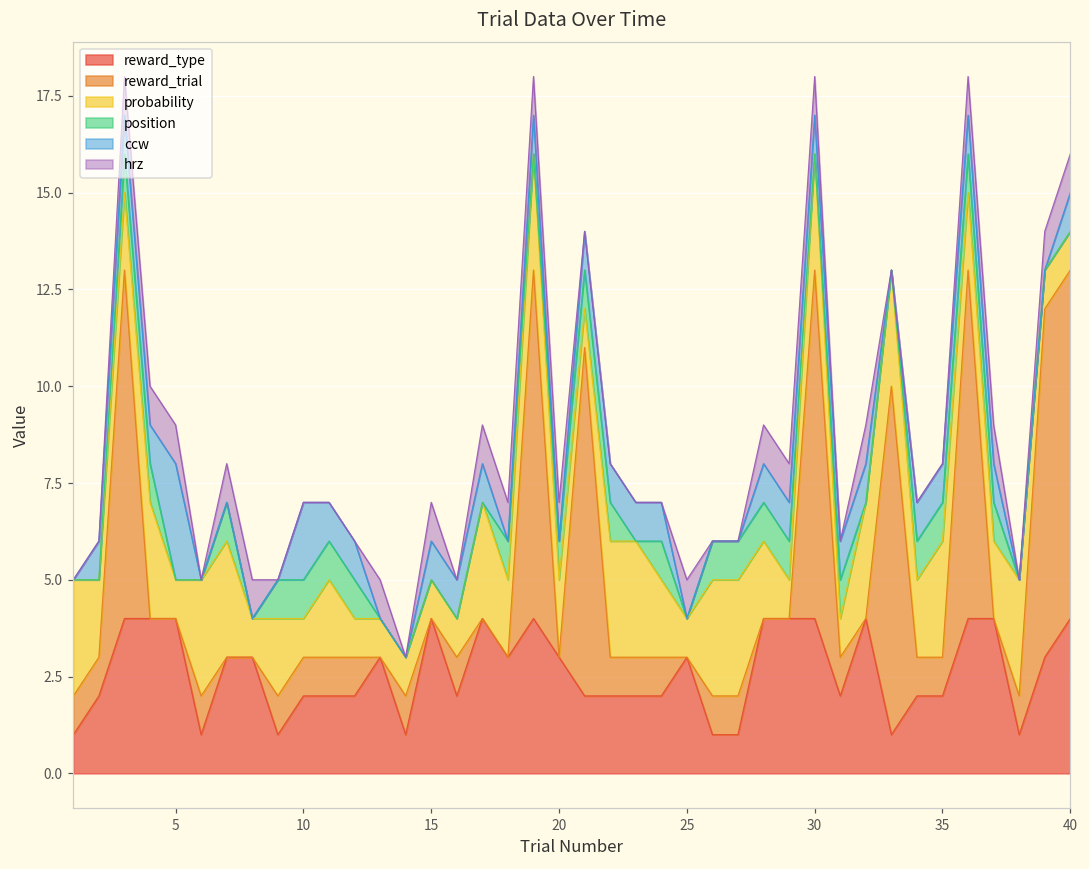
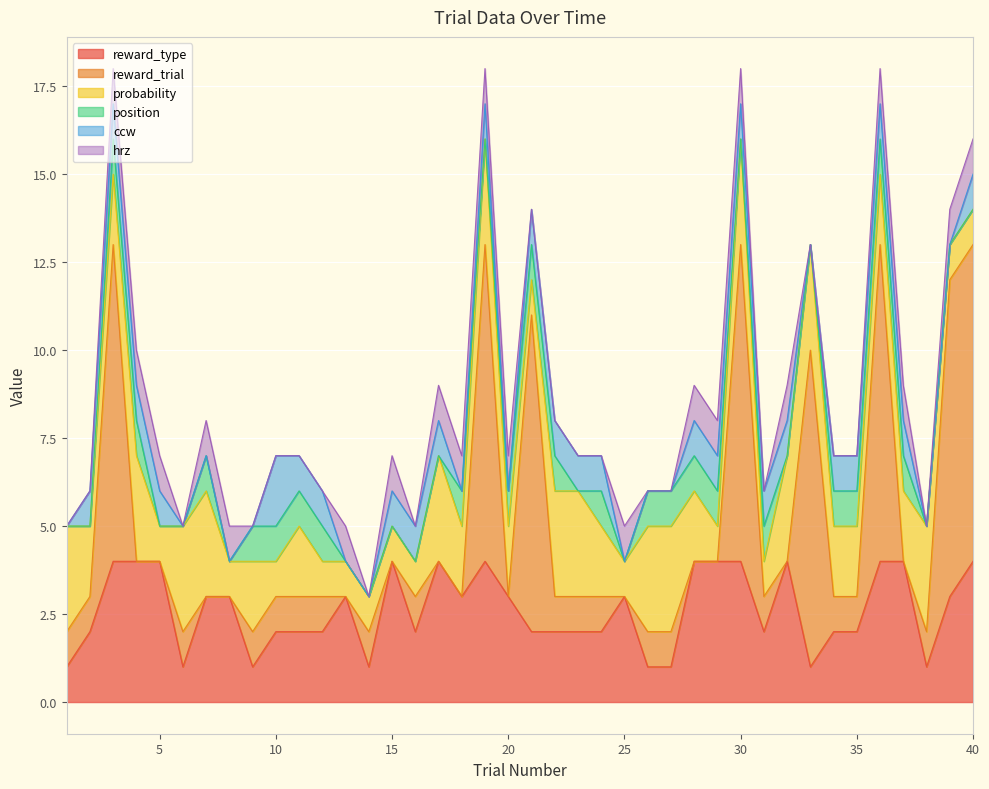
ccw, 5: 3 -> 1
probability, 35: 3 -> 2
